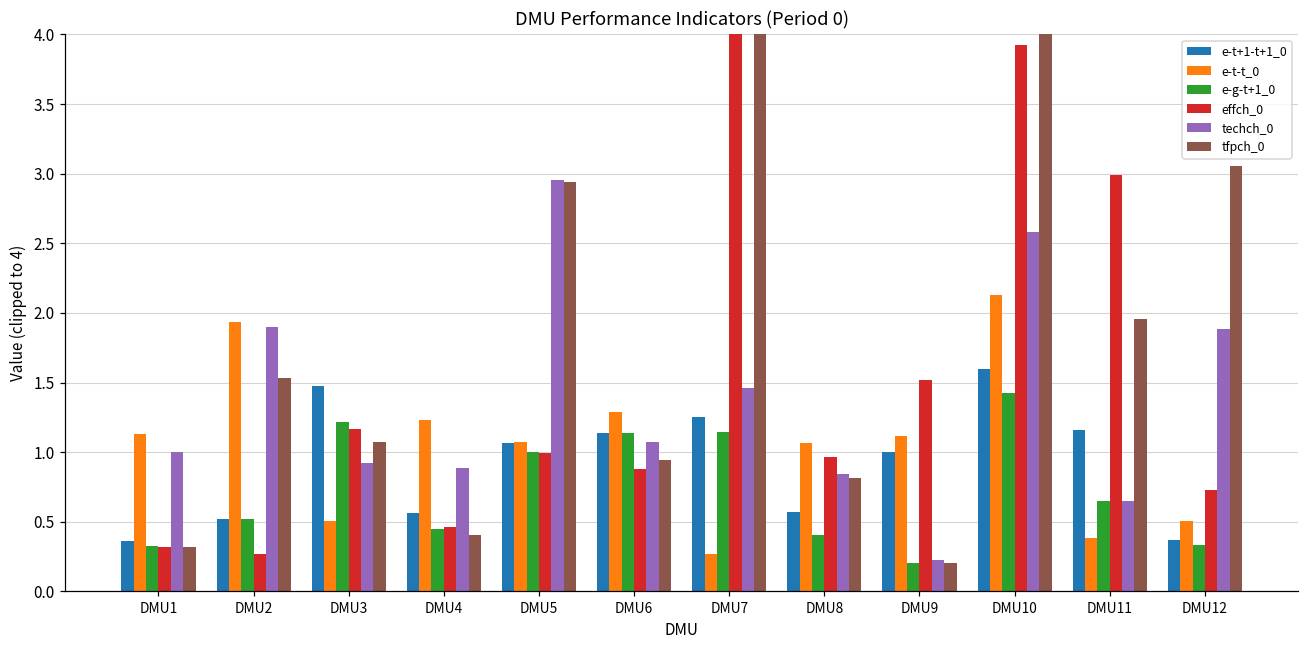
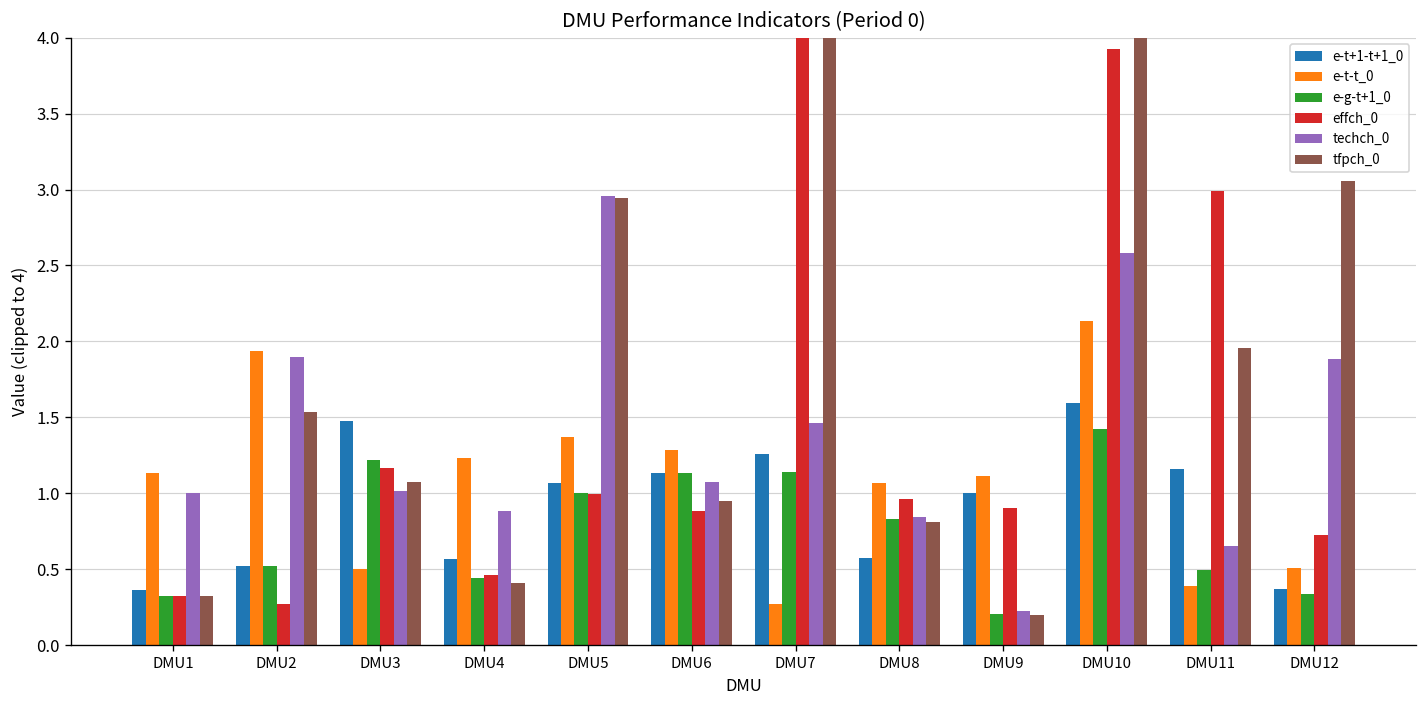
techch_0, DMU3: 0.92 -> 1.02
e-t-t_0, DMU5: 1.07 -> 1.37
e-g-t+1_0, DMU8: 0.41 -> 0.83
effch_0, DMU9: 1.52 -> 0.90
e-g-t+1_0, DMU11: 0.65 -> 0.50
